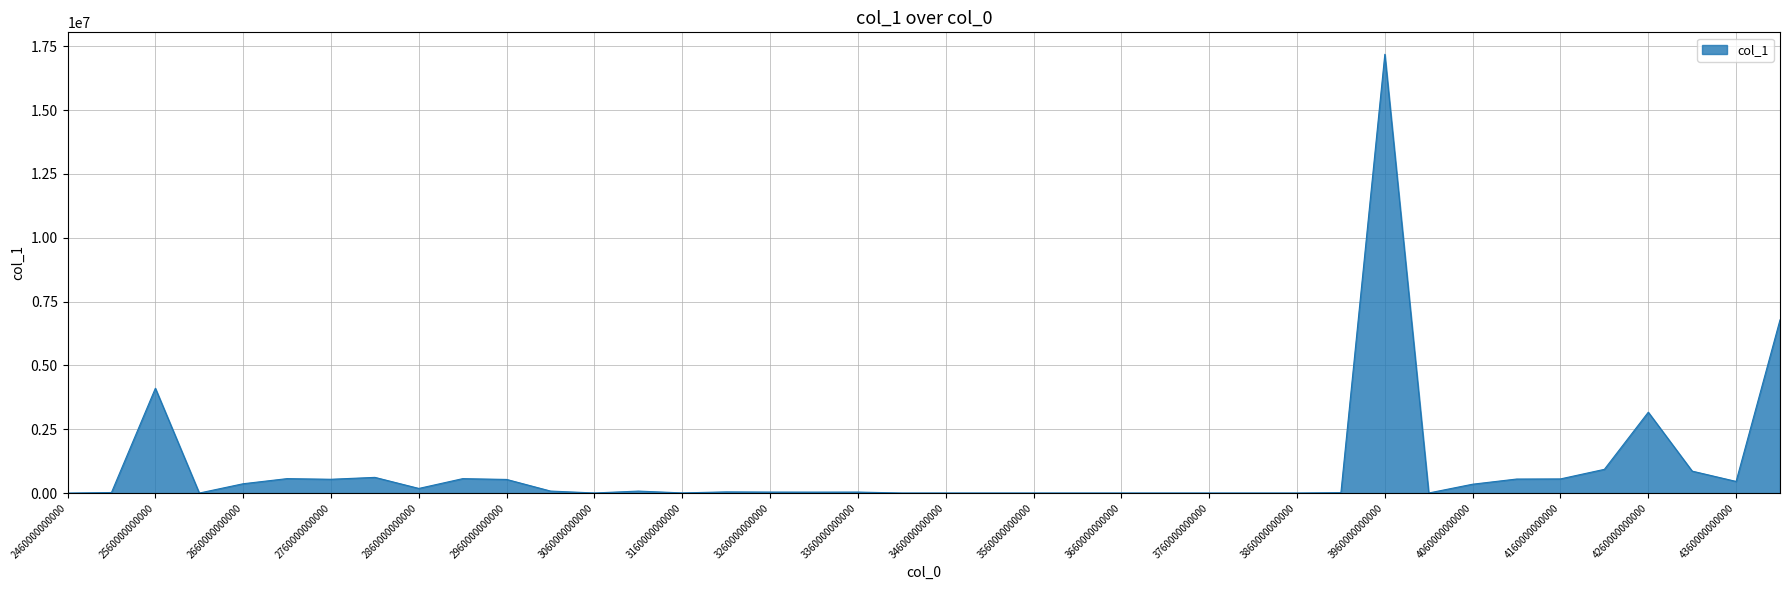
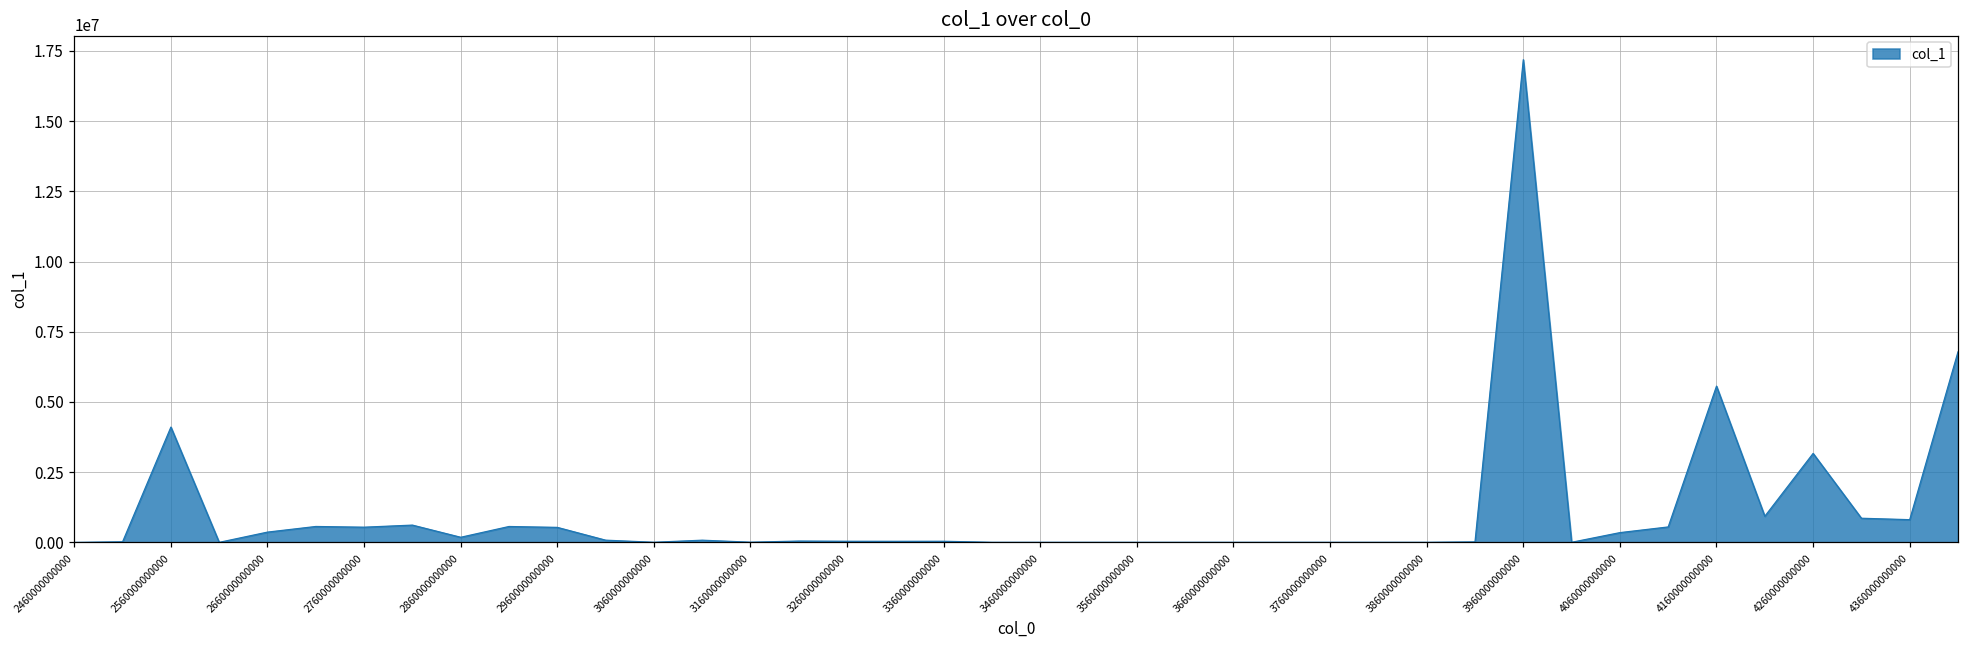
4160000000000: 600000 -> 5600000
4360000000000: 500000 -> 800000
